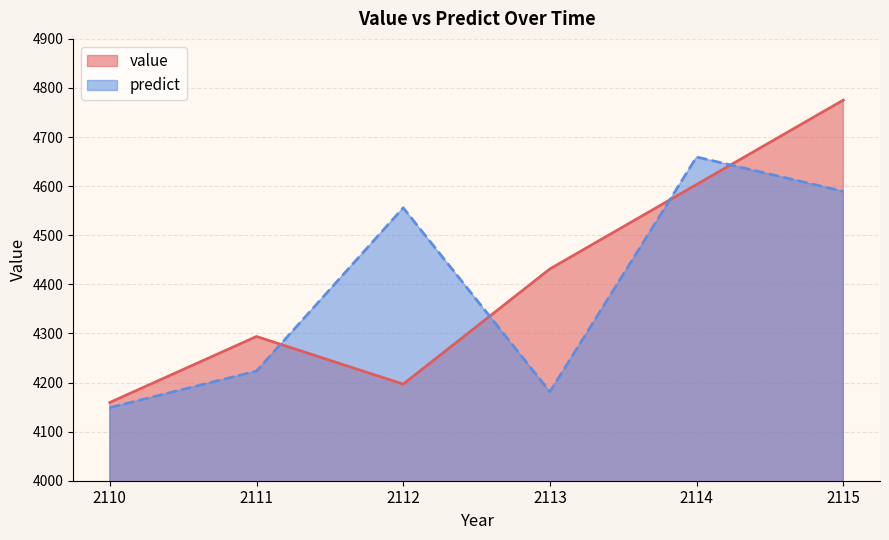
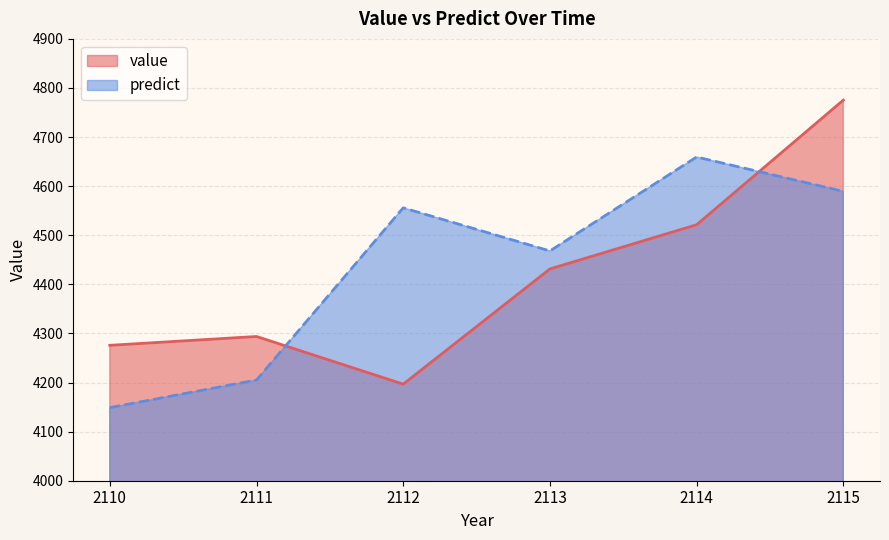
value, 2110: 4160 -> 4280
predict, 2111: 4220 -> 4210
predict, 2113: 4180 -> 4470
value, 2114: 4600 -> 4520
